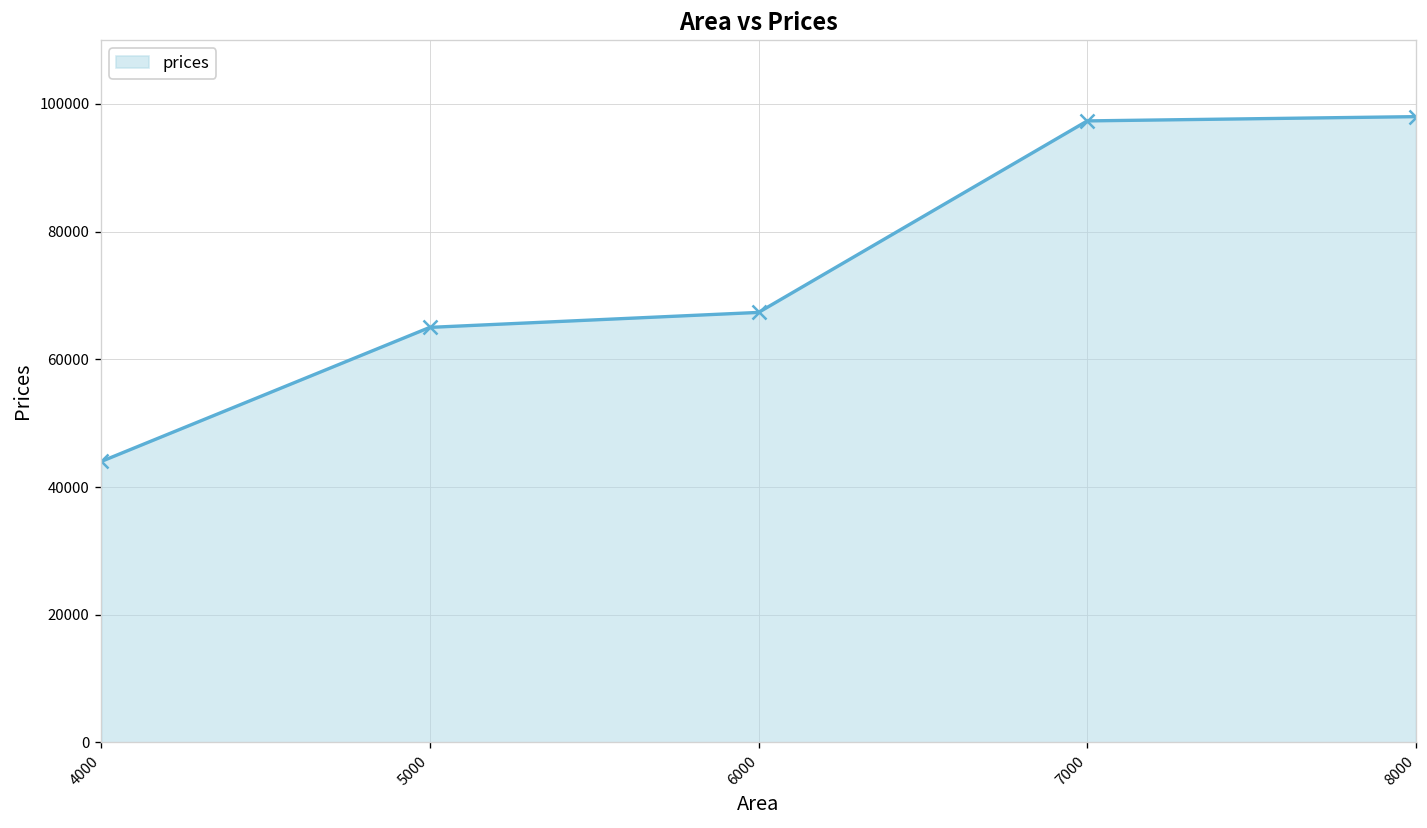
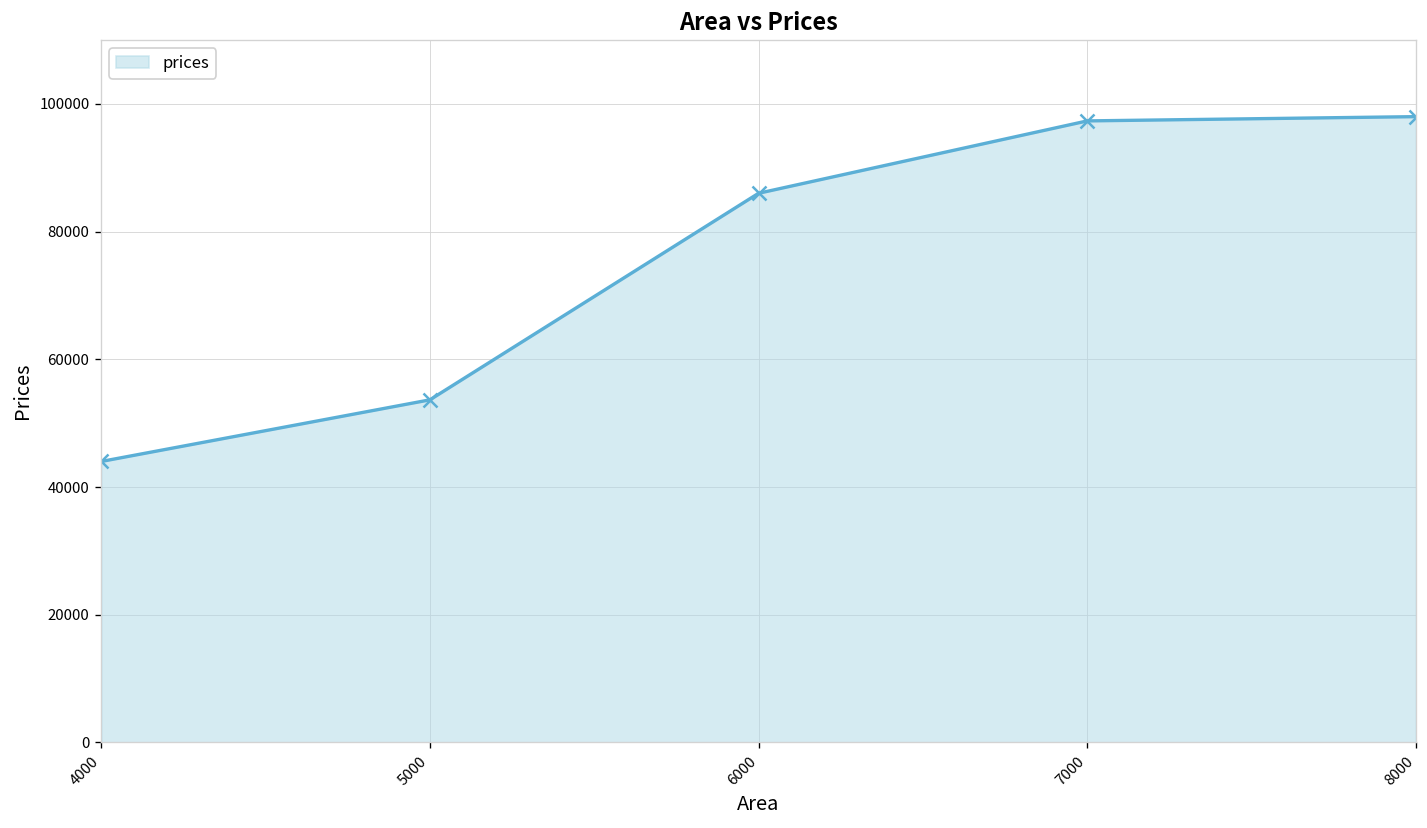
5000: 65000 -> 54000
6000: 67000 -> 86000
